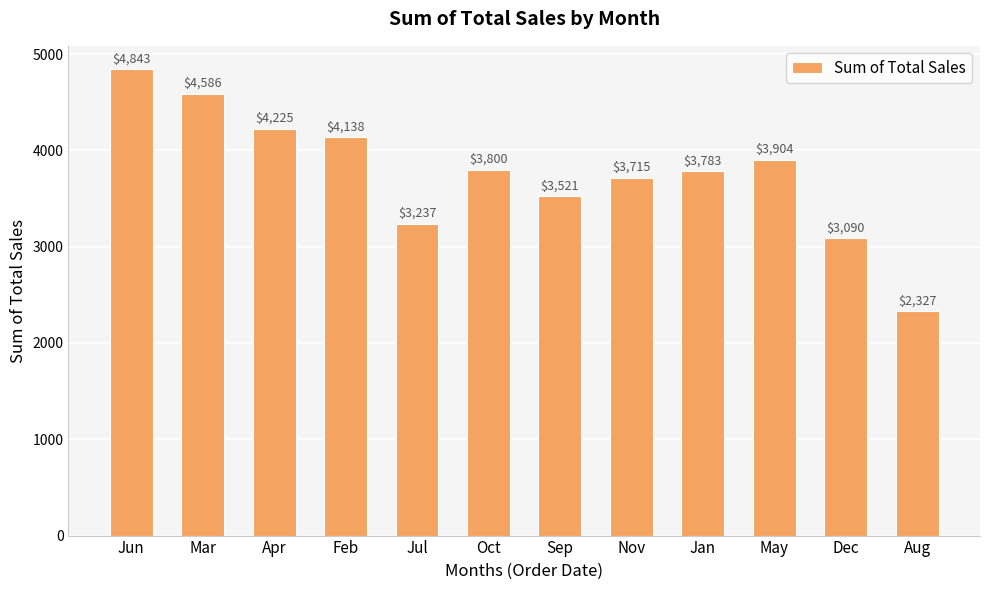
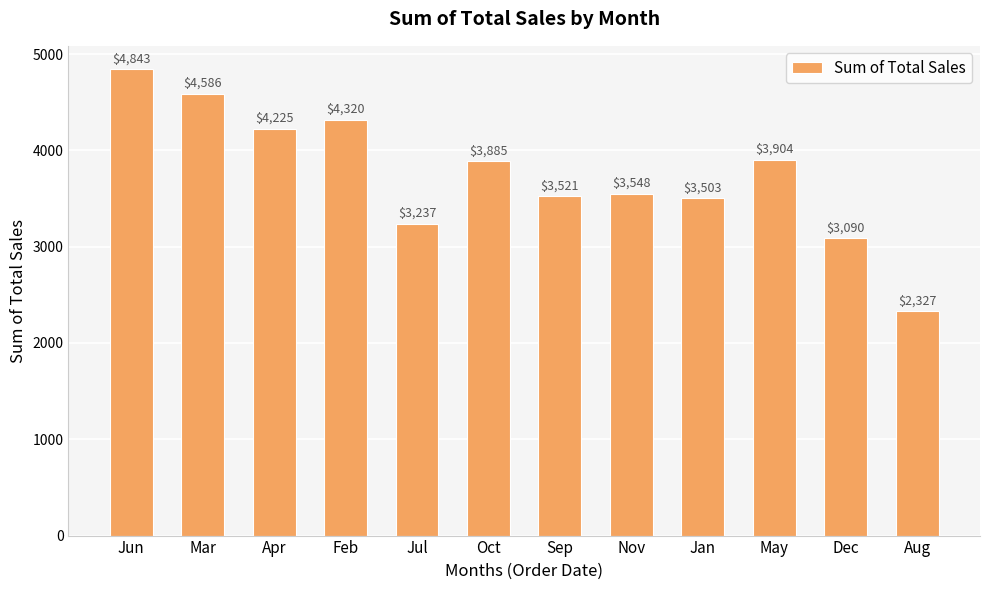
Feb: $4,138 -> $4,320
Oct: $3,800 -> $3,885
Nov: $3,715 -> $3,548
Jan: $3,783 -> $3,503
